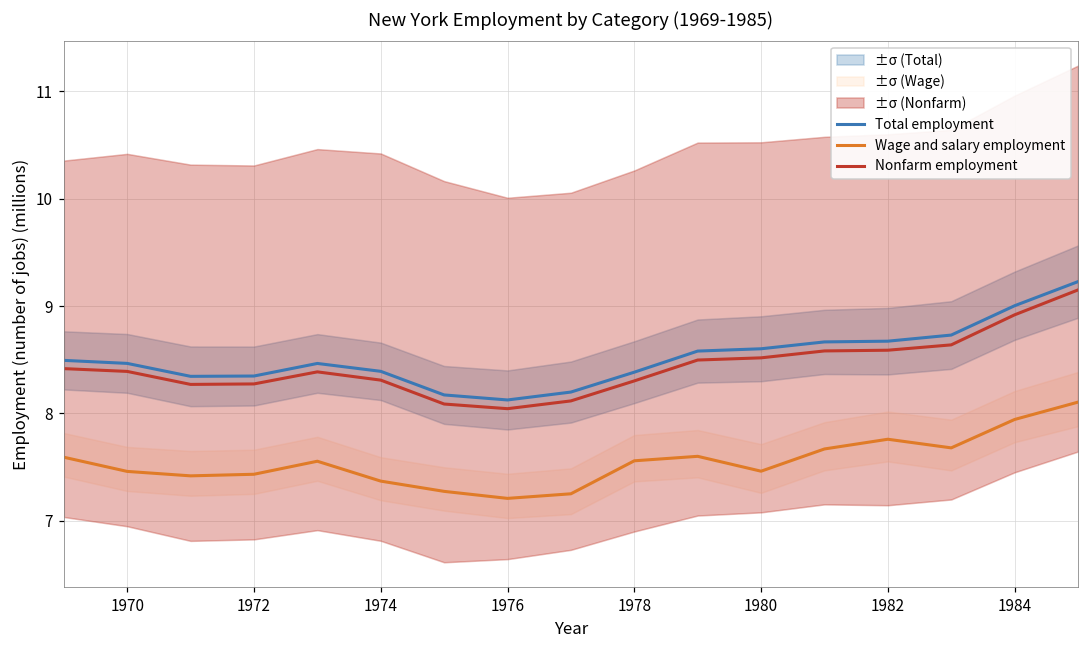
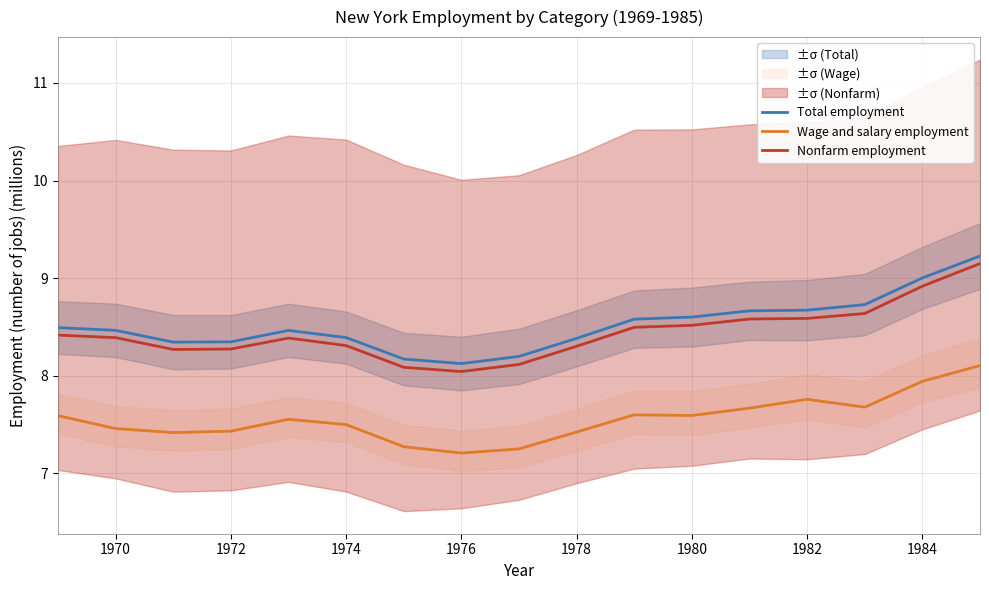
Wage and salary employment, 1974: 7.4 -> 7.5
Wage and salary employment, 1978: 7.6 -> 7.4
Wage and salary employment, 1980: 7.5 -> 7.6
